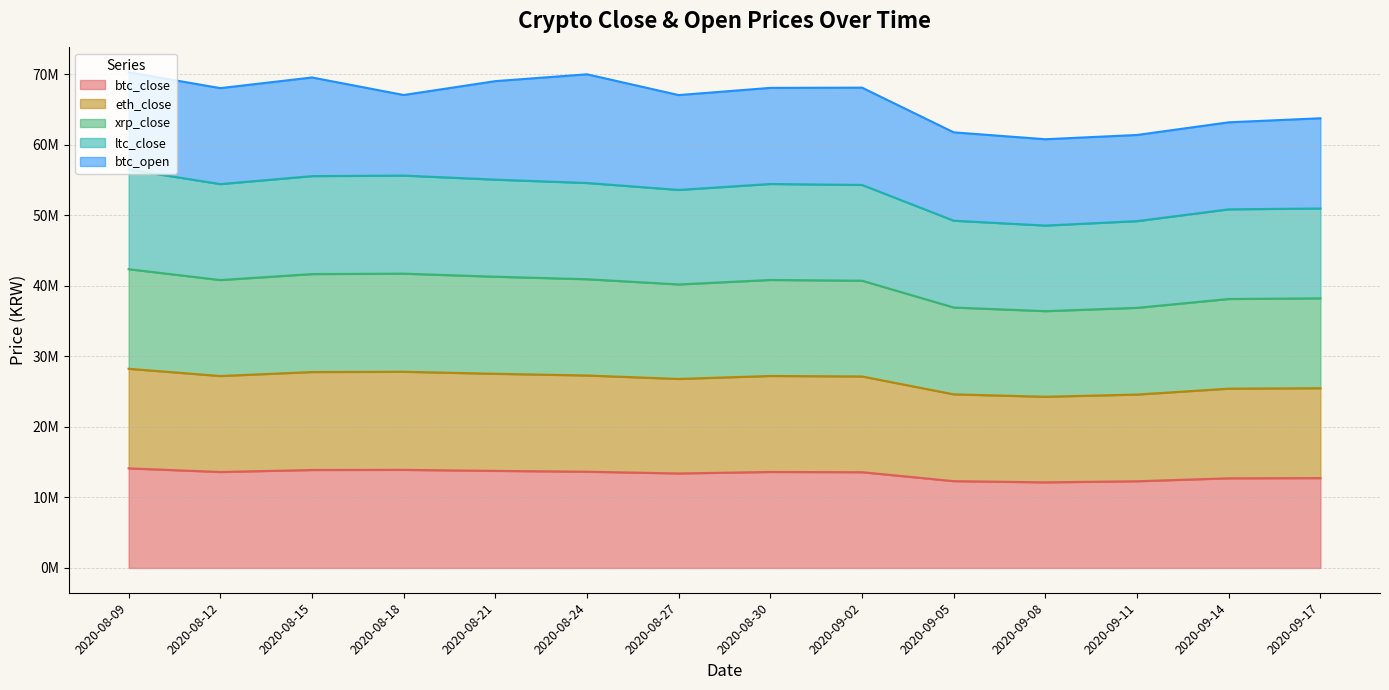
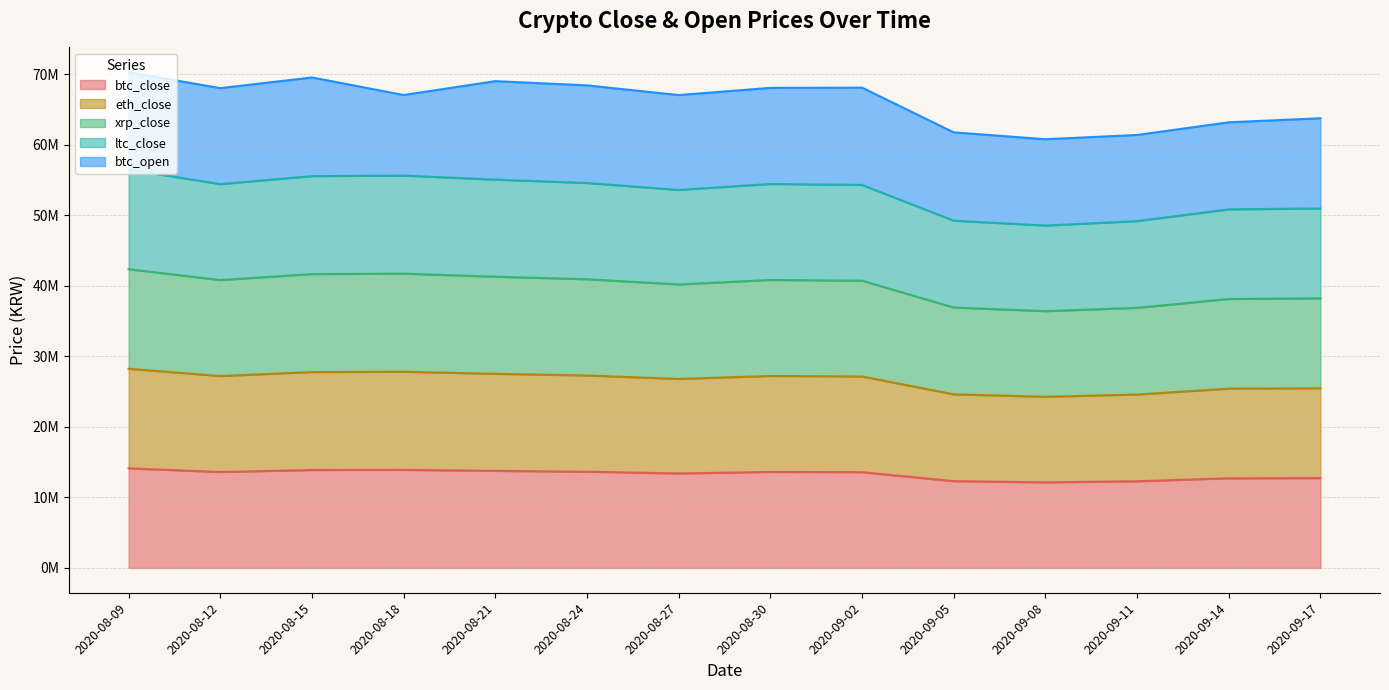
btc_open, 2020-08-24: 15000000 -> 14000000
